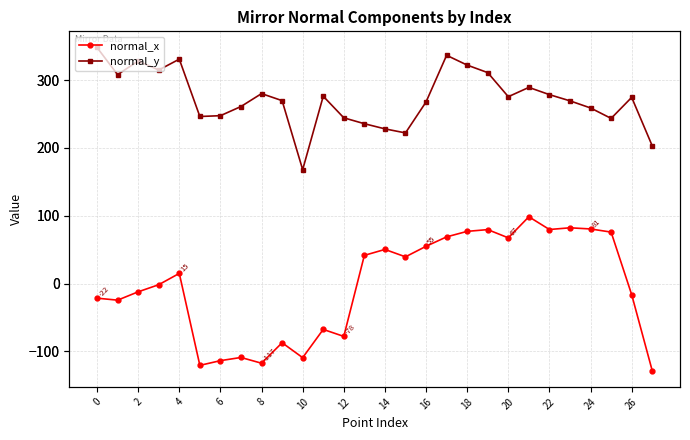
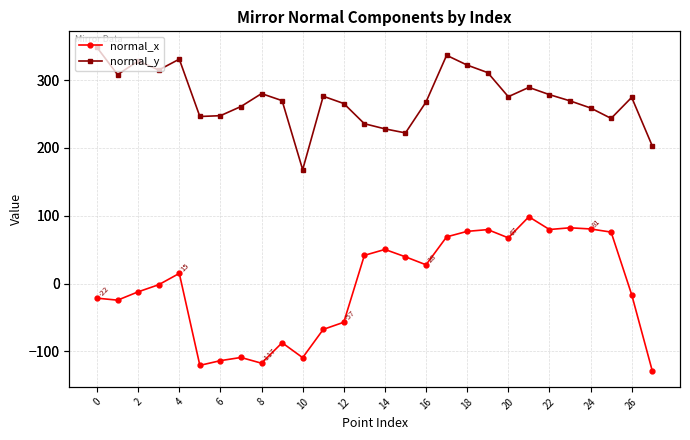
normal_x, 12: -78 -> -57
normal_y, 12: 240 -> 270
normal_x, 16: 55 -> 28
